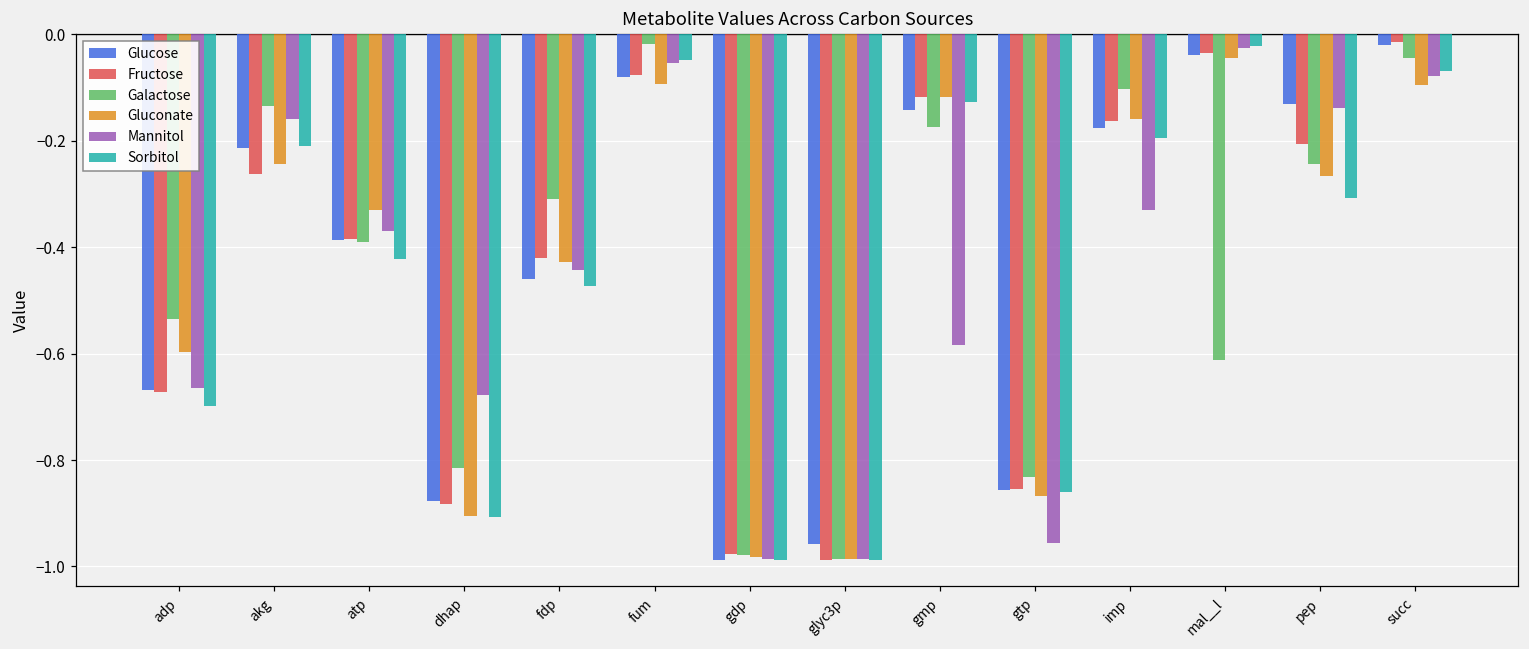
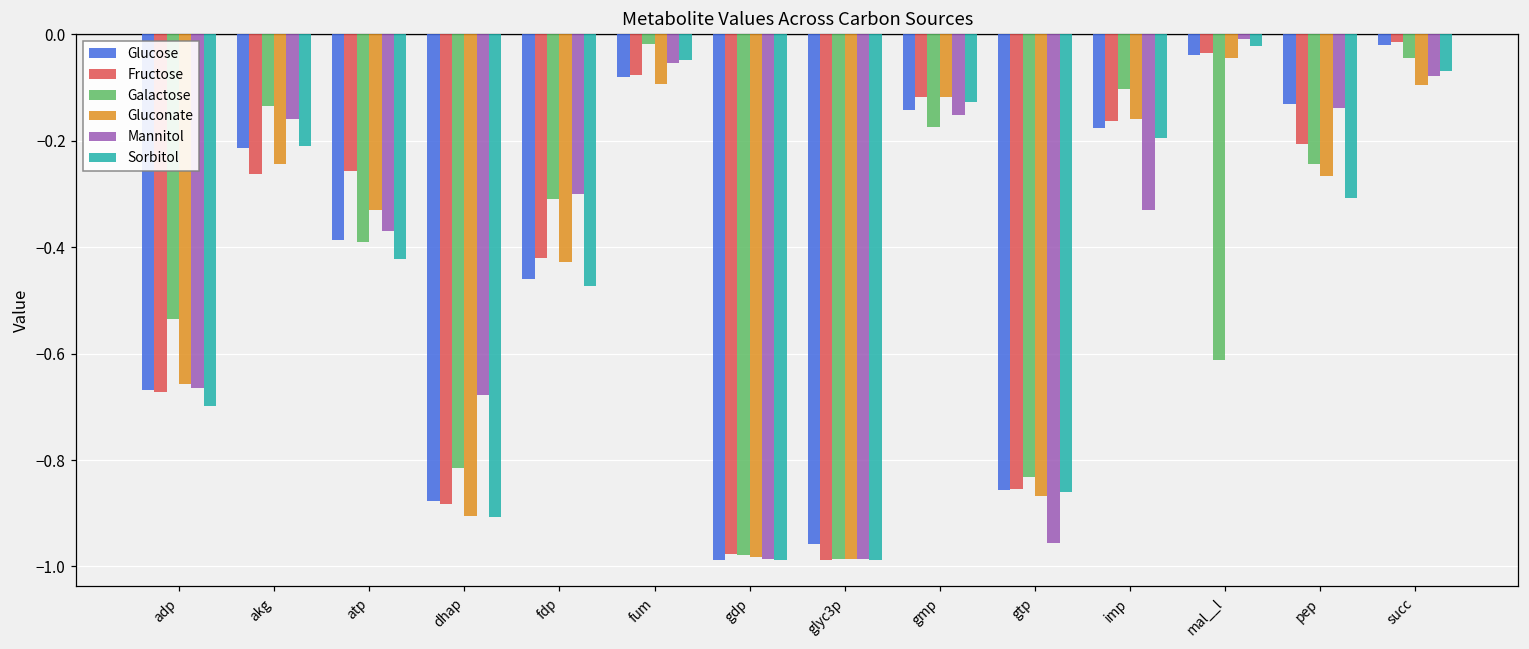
Gluconate, adp: -0.60 -> -0.66
Fructose, atp: -0.38 -> -0.26
Mannitol, fdp: -0.44 -> -0.30
Mannitol, gmp: -0.58 -> -0.15
Mannitol, mal__l: -0.03 -> -0.01
